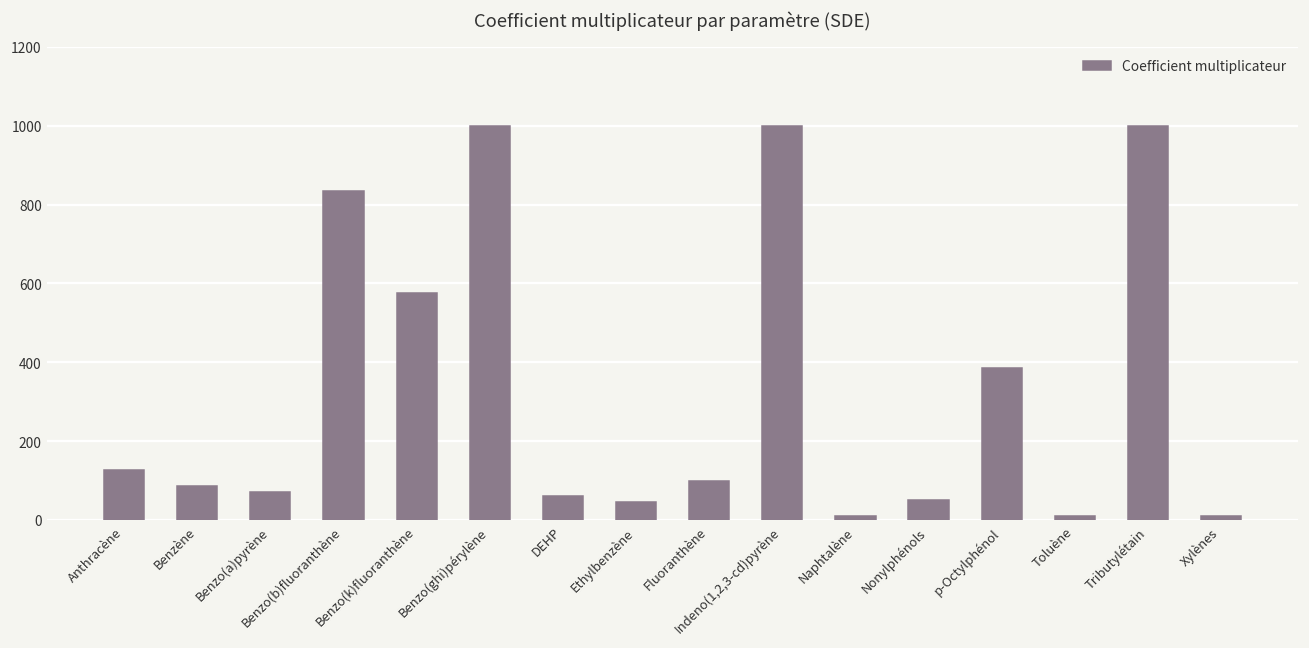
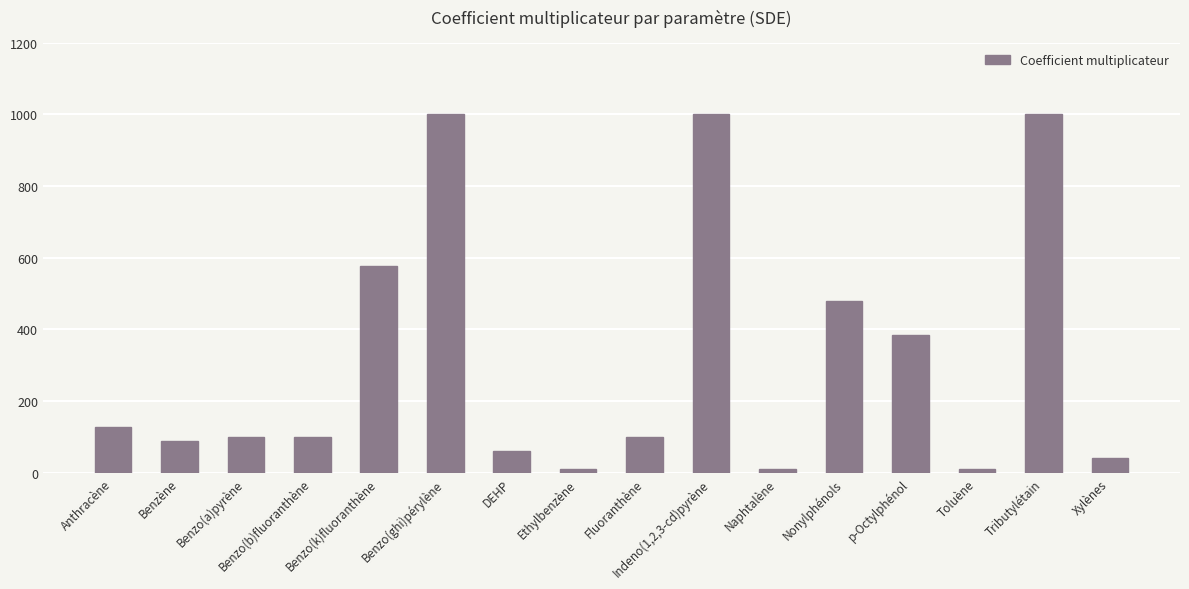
Benzo(a)pyrène: 70 -> 100
Benzo(b)fluoranthène: 830 -> 100
Ethylbenzène: 50 -> 10
Nonylphénols: 50 -> 480
Xylènes: 10 -> 40
